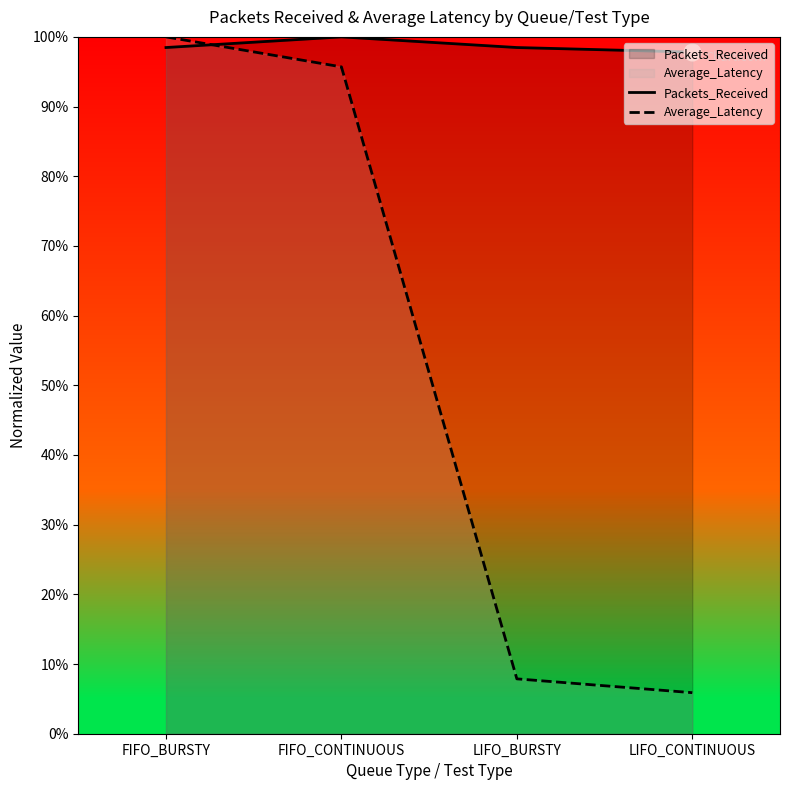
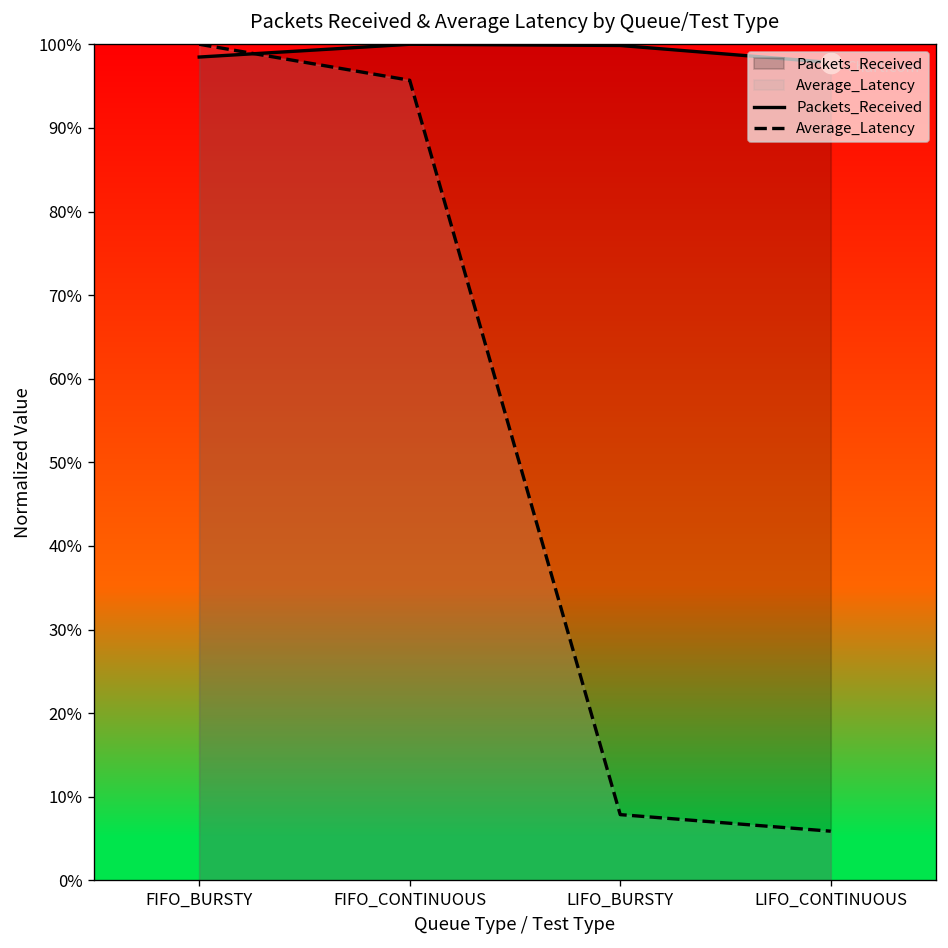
Packets_Received, LIFO_BURSTY: 98% -> 100%
